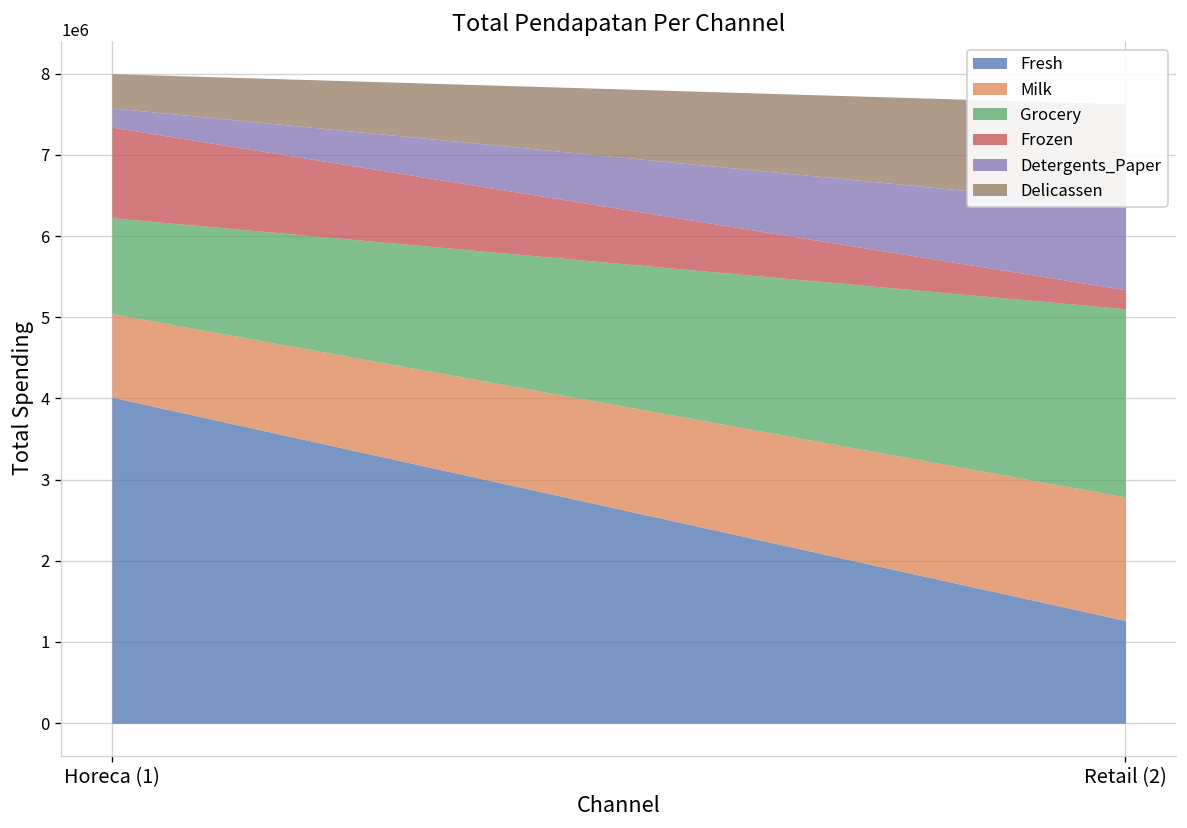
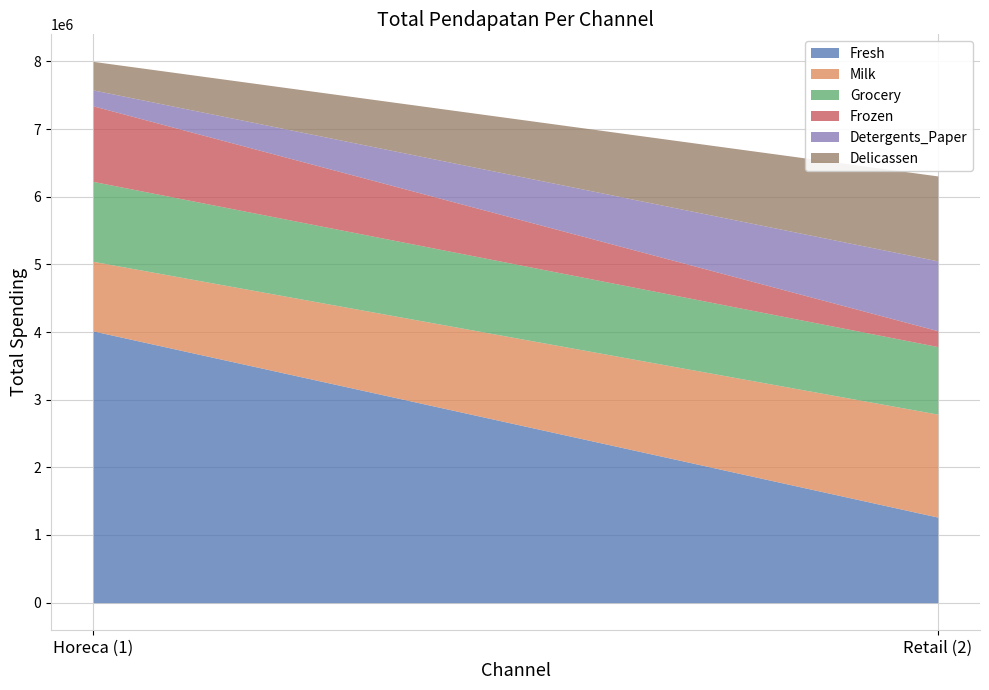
Grocery, Retail (2): 2300000 -> 1000000
